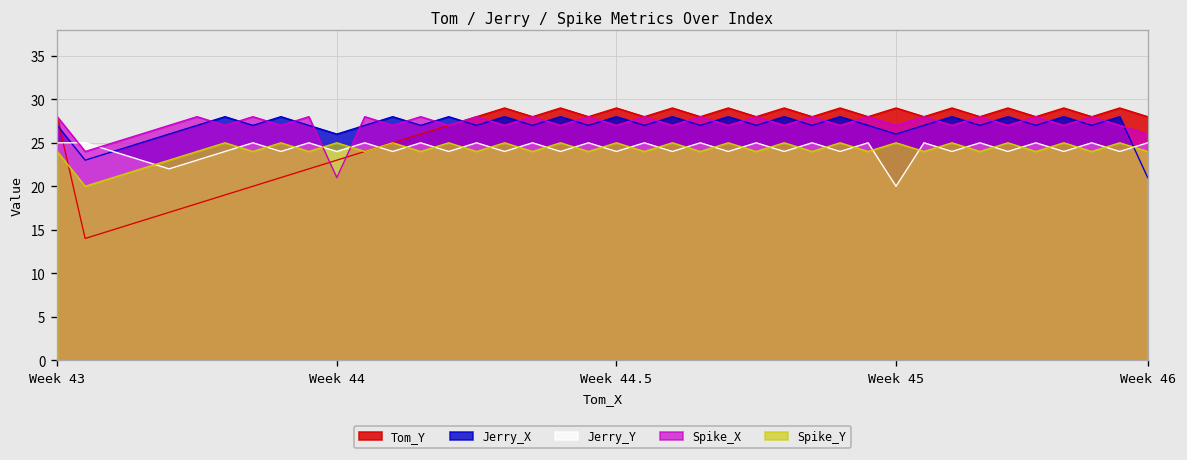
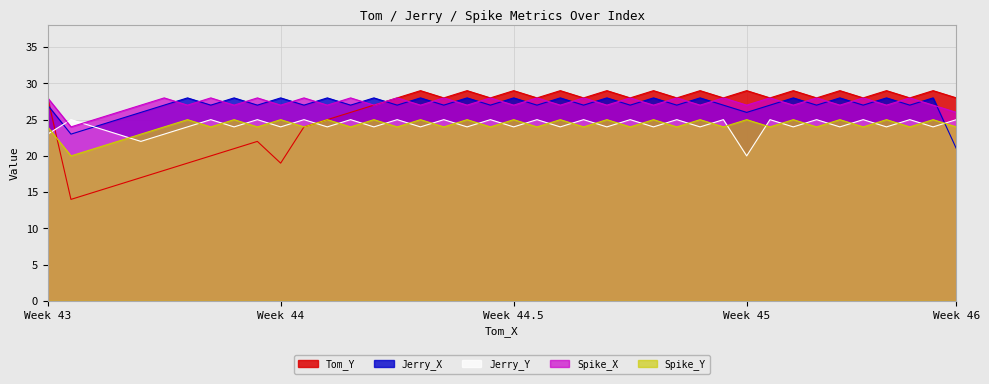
Jerry_Y, Week 43: 25 -> 23
Tom_Y, Week 44: 23 -> 19
Jerry_X, Week 44: 26 -> 28
Spike_X, Week 44: 21 -> 27
